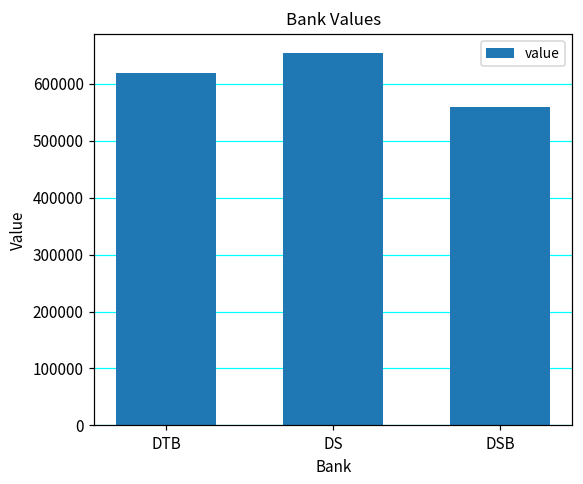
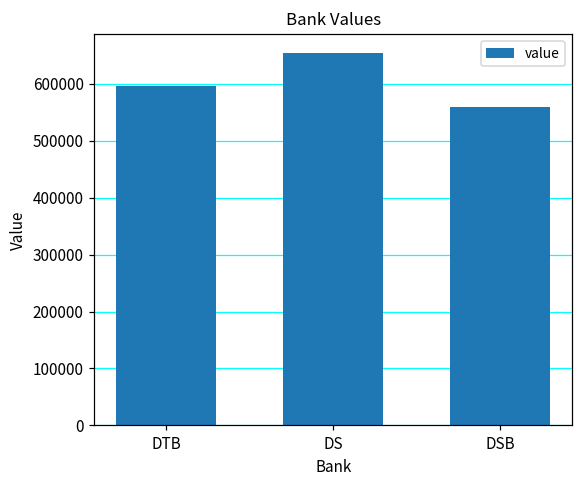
DTB: 620000 -> 600000
